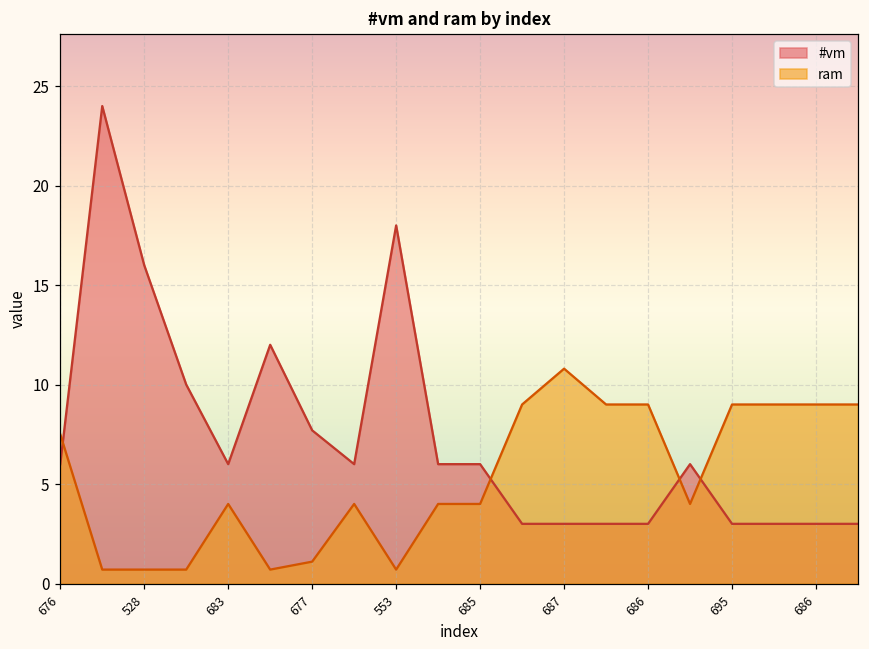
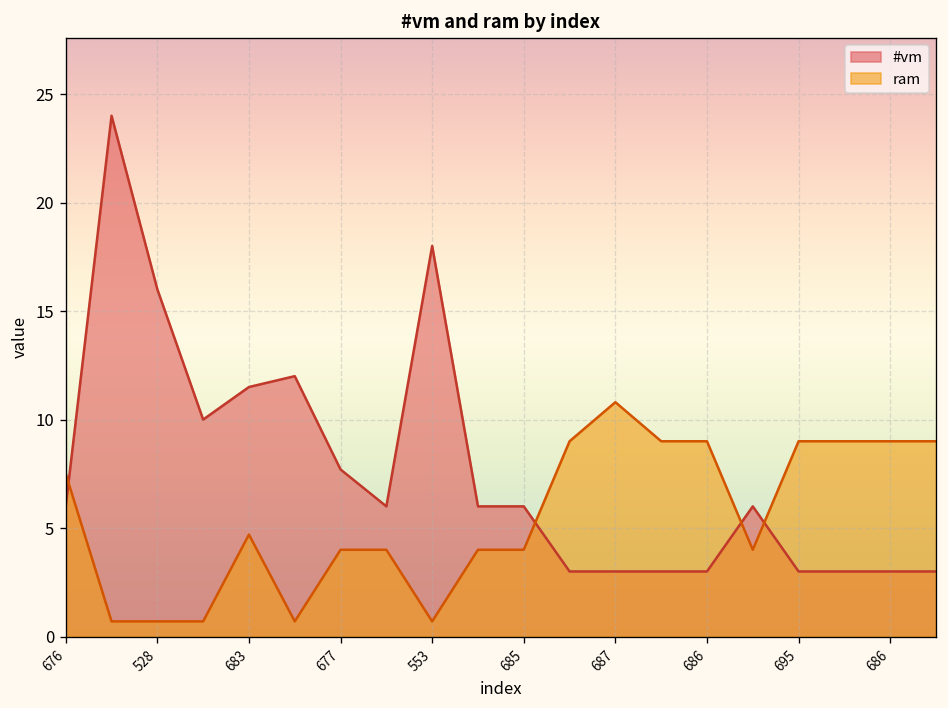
#vm, 683: 6.0 -> 11.5
ram, 683: 4.0 -> 4.7
ram, 677: 1.1 -> 4.0
